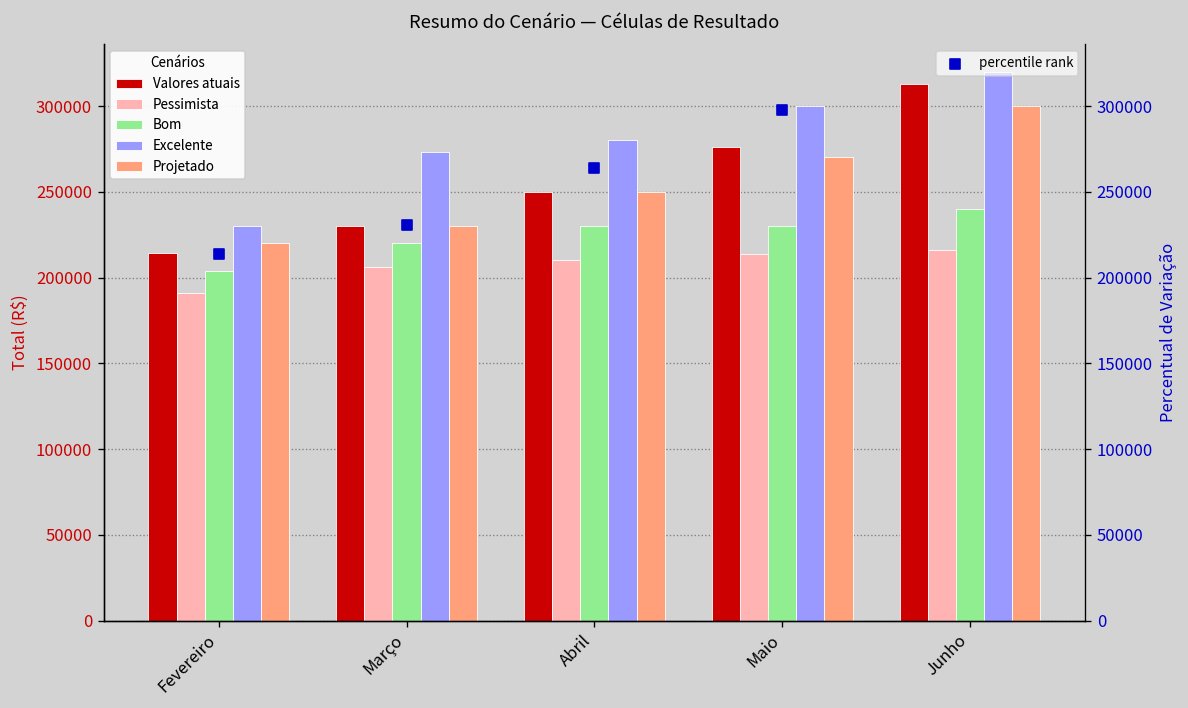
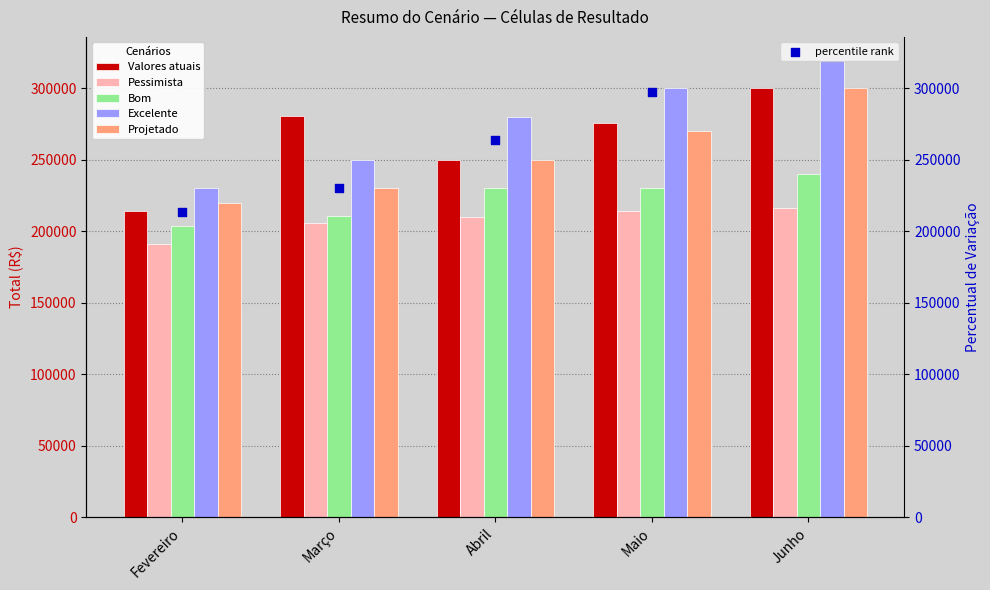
Valores atuais, Março: 230000 -> 281000
Bom, Março: 220000 -> 211000
Excelente, Março: 273000 -> 250000
Valores atuais, Junho: 313000 -> 300000
